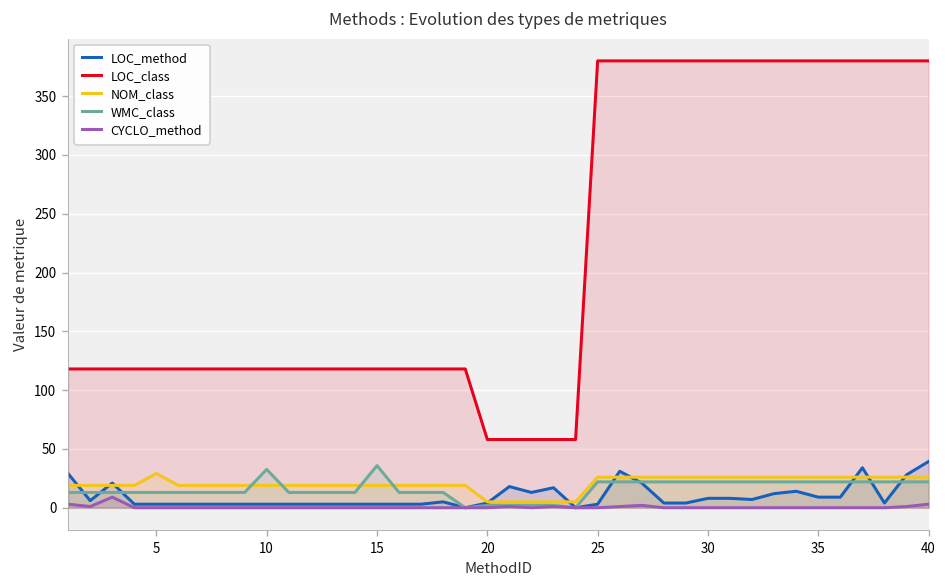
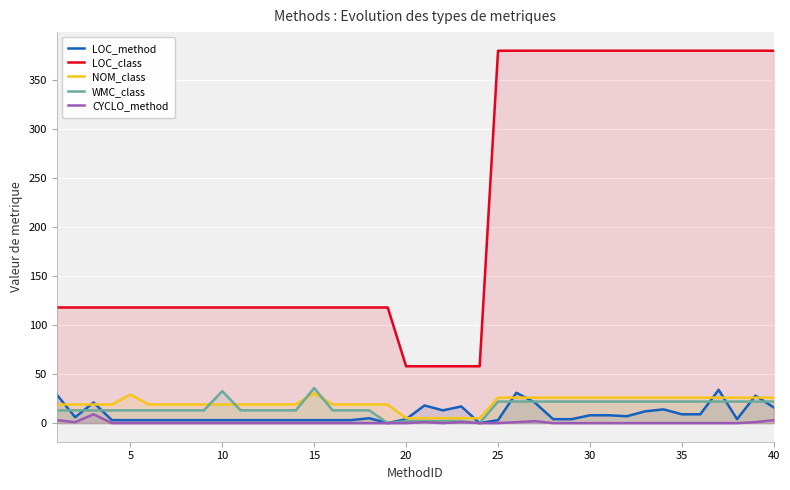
NOM_class, 15: 20 -> 30
LOC_method, 40: 40 -> 20
